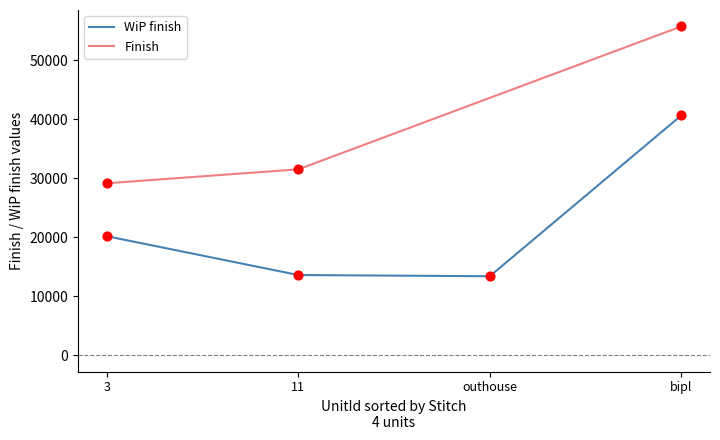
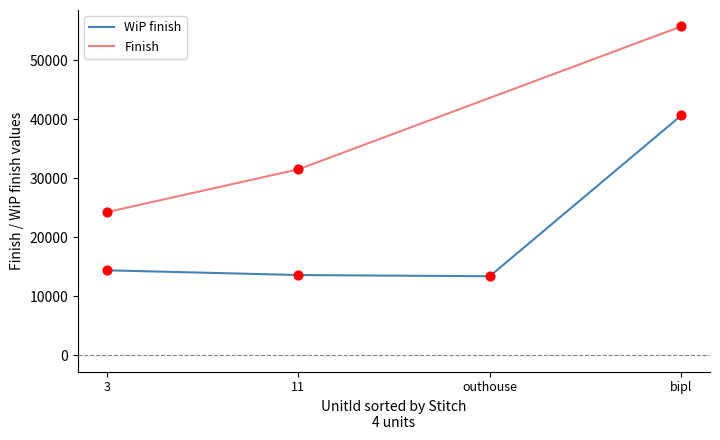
WiP finish, 3: 20000 -> 14000
Finish, 3: 29000 -> 24000
